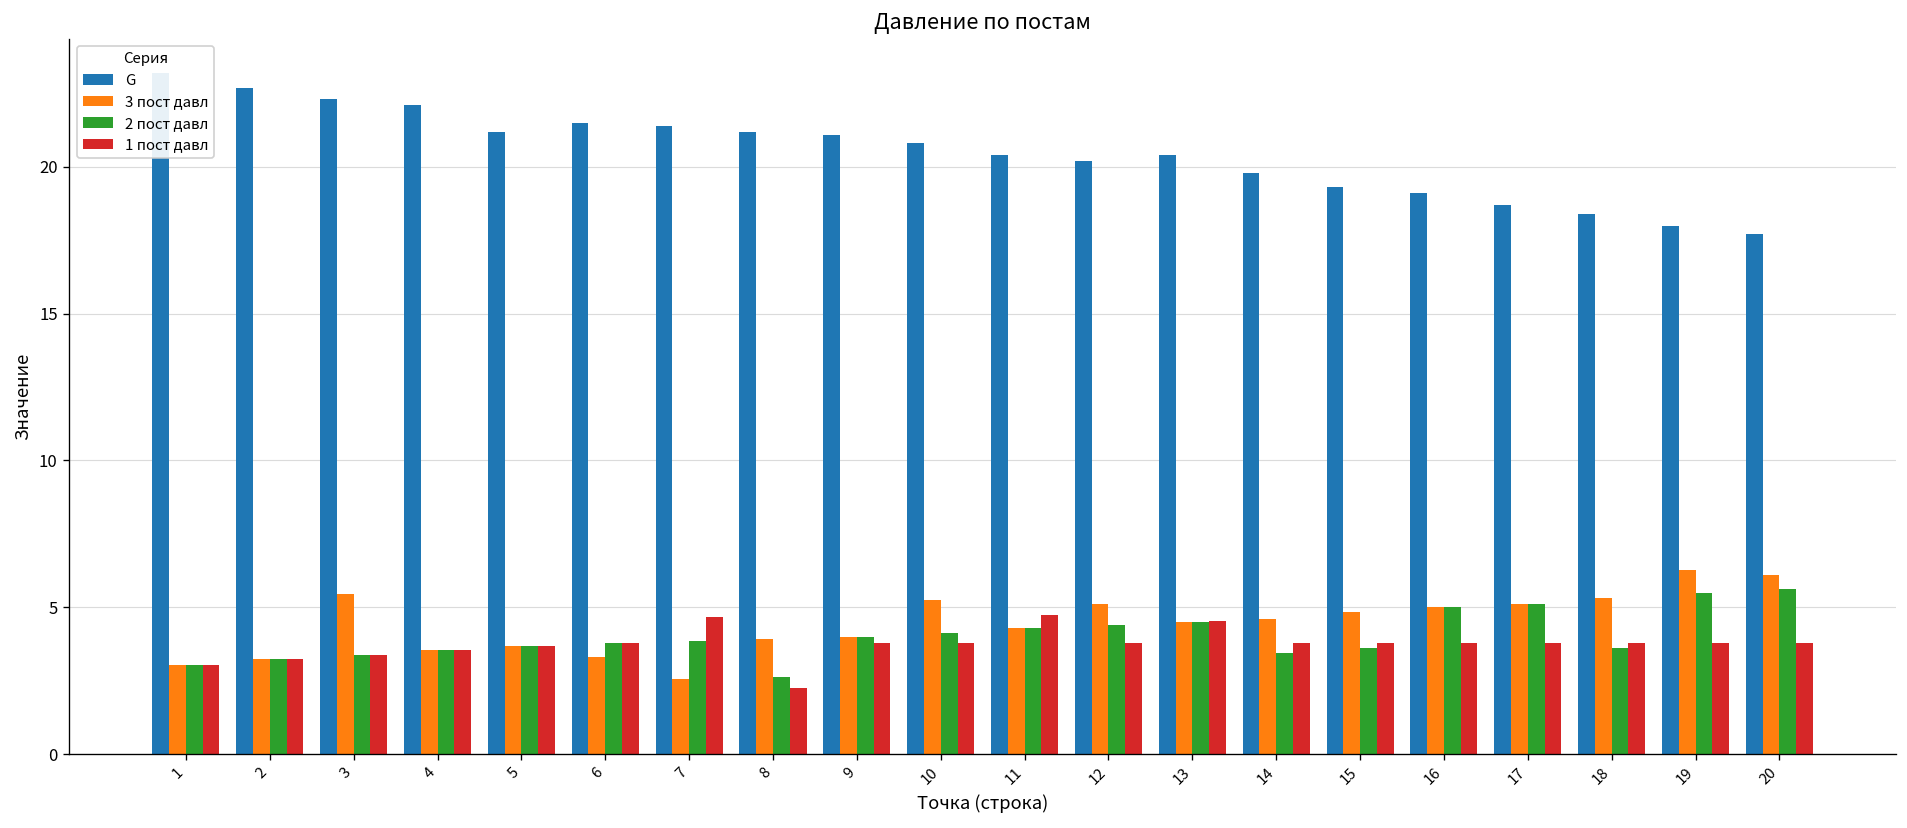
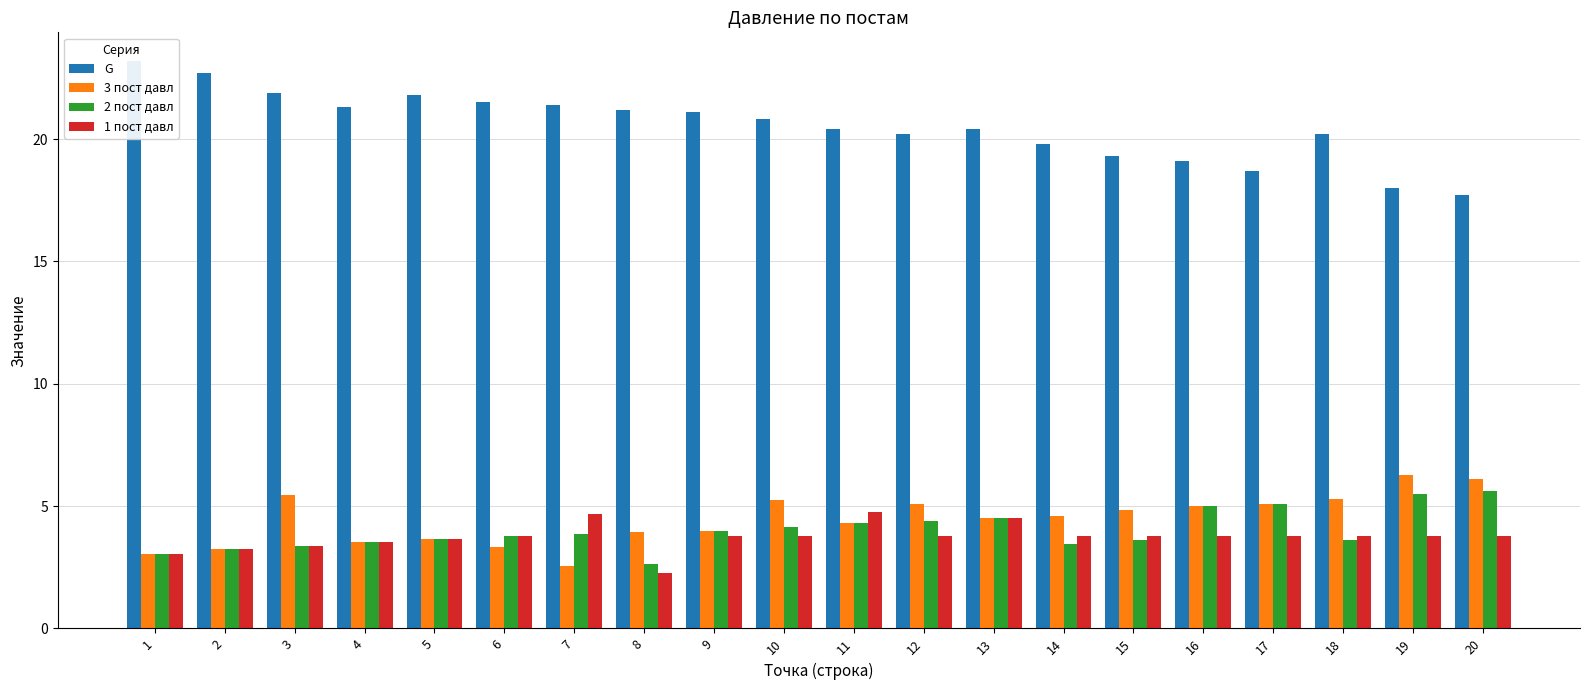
G, 3: 22.3 -> 21.9
G, 4: 22.1 -> 21.3
G, 5: 21.2 -> 21.8
G, 18: 18.4 -> 20.2
